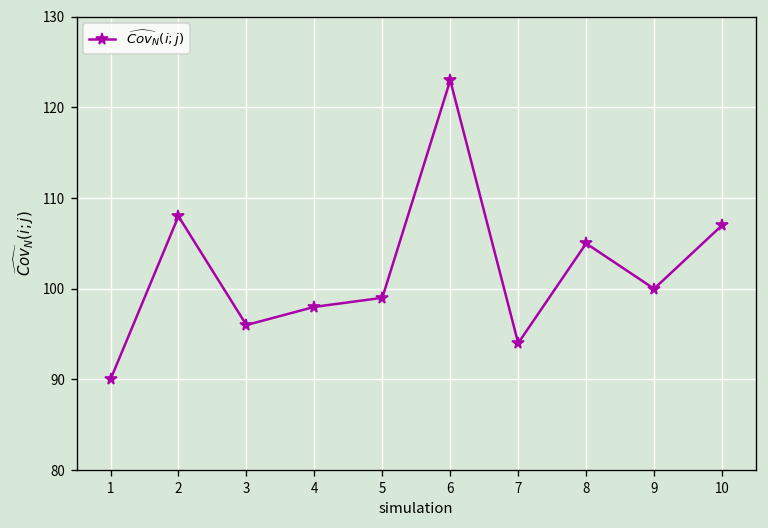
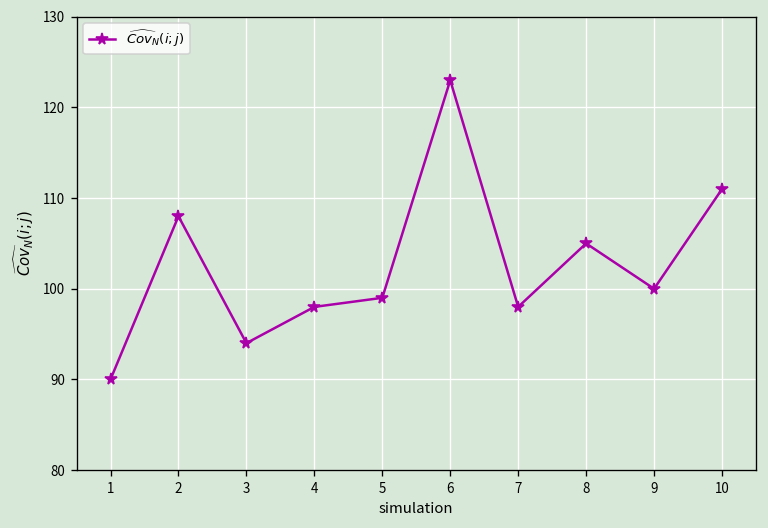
3: 96 -> 94
7: 94 -> 98
10: 107 -> 111
